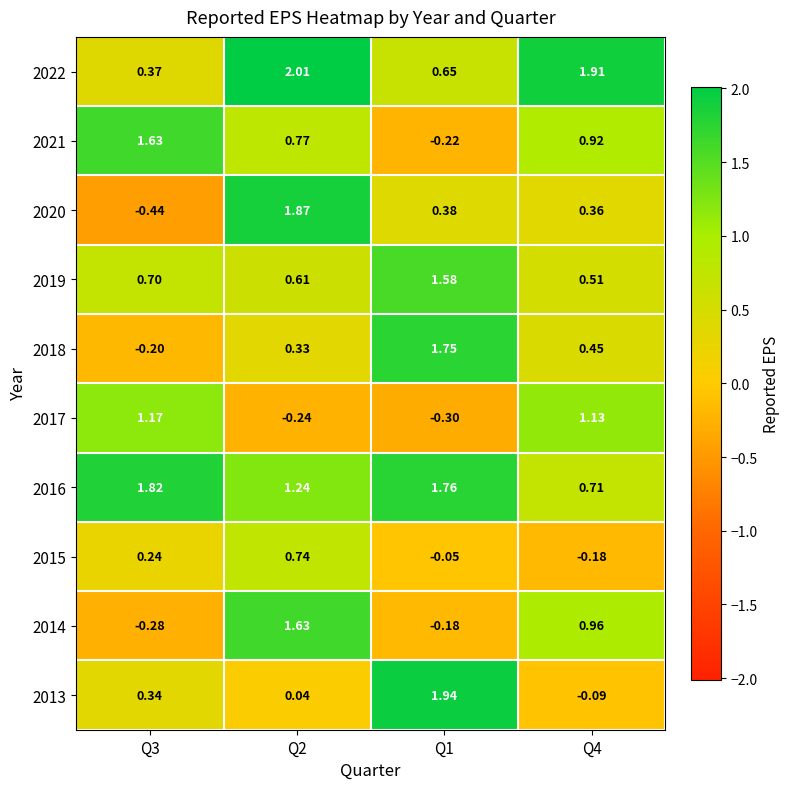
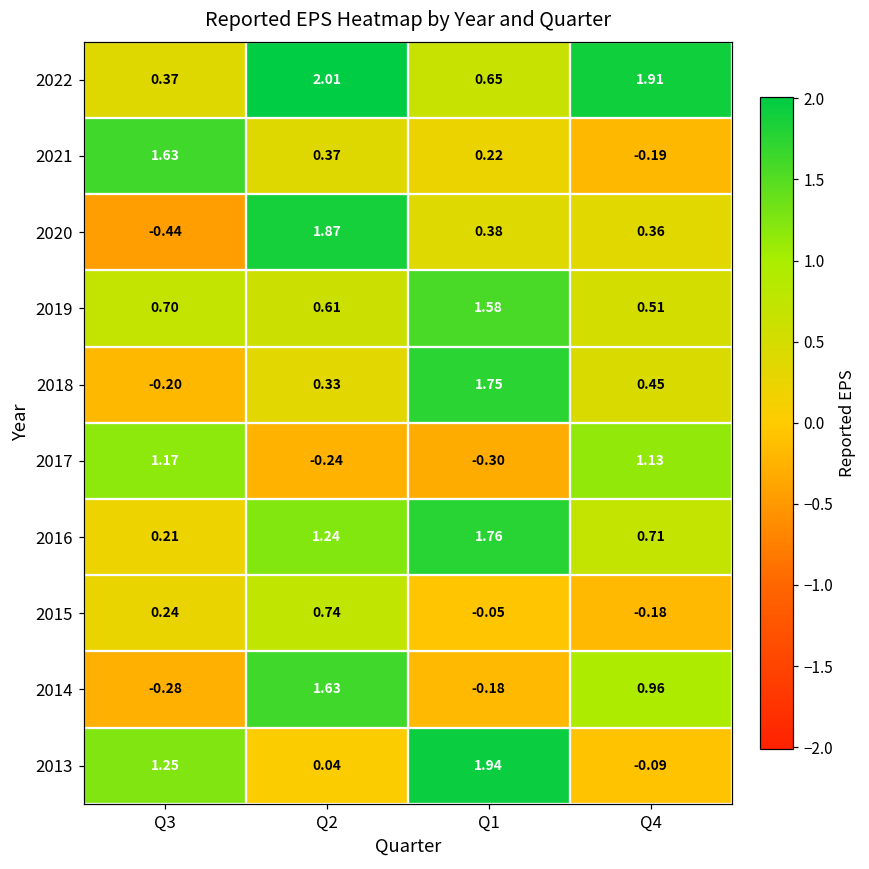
2021, Q2: 0.77 -> 0.37
2021, Q1: -0.22 -> 0.22
2021, Q4: 0.92 -> -0.19
2016, Q3: 1.82 -> 0.21
2013, Q3: 0.34 -> 1.25
